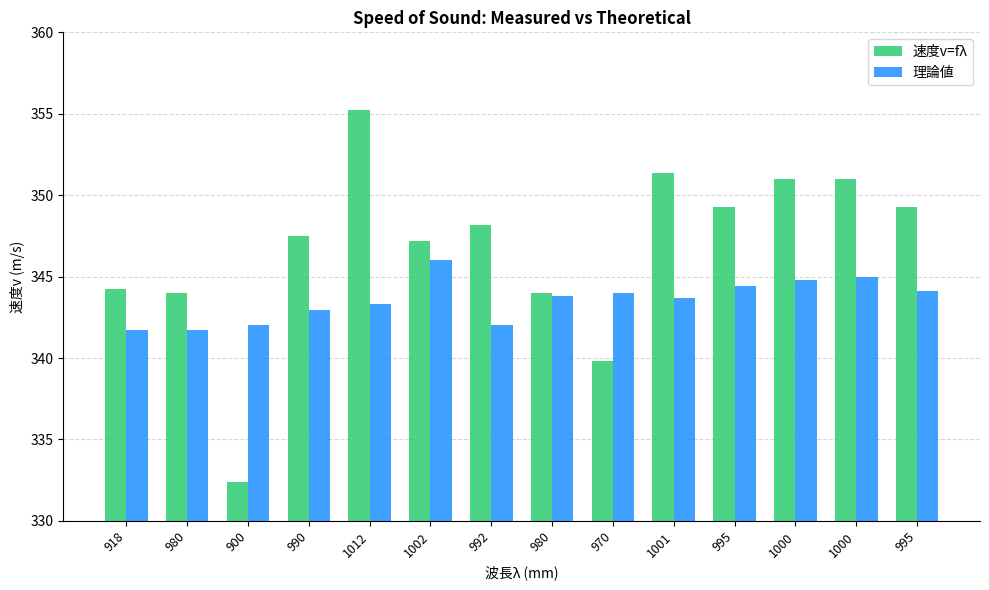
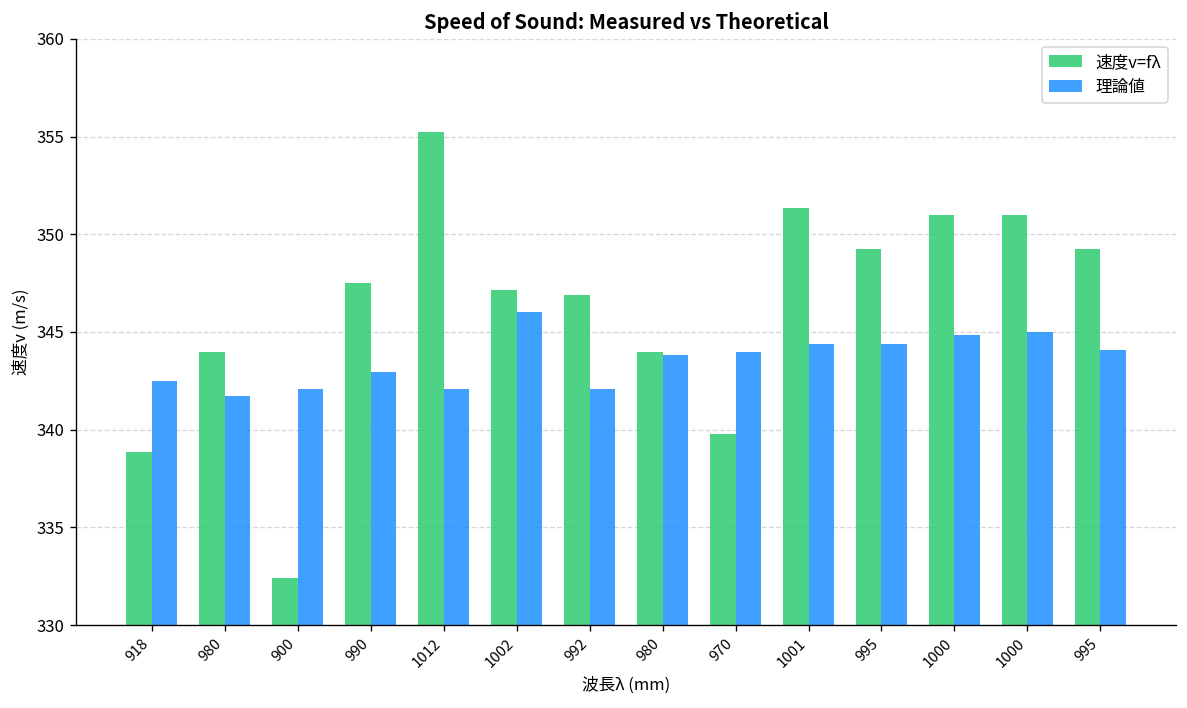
速度v=fλ, 918: 344.3 -> 338.9
理論値, 918: 341.7 -> 342.5
理論値, 1012: 343.3 -> 342.1
速度v=fλ, 992: 348.2 -> 346.9
理論値, 1001: 343.7 -> 344.4
